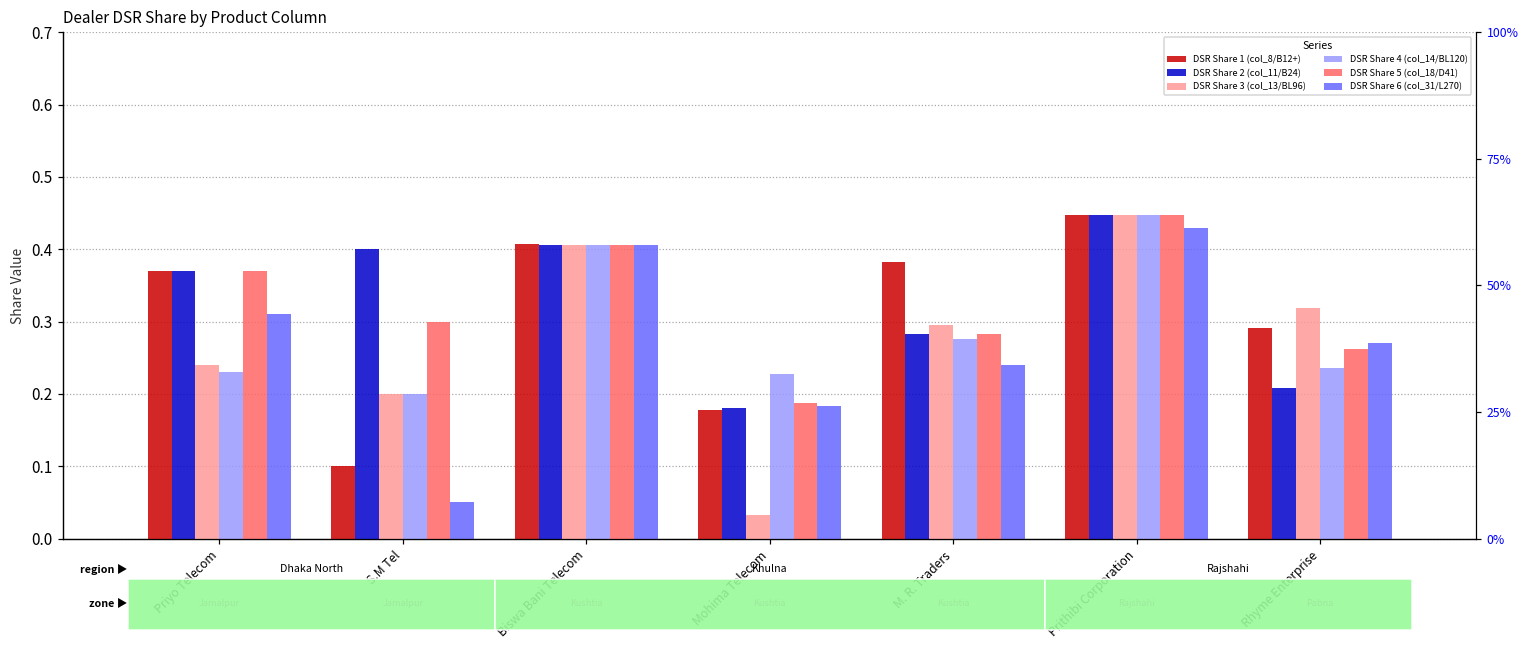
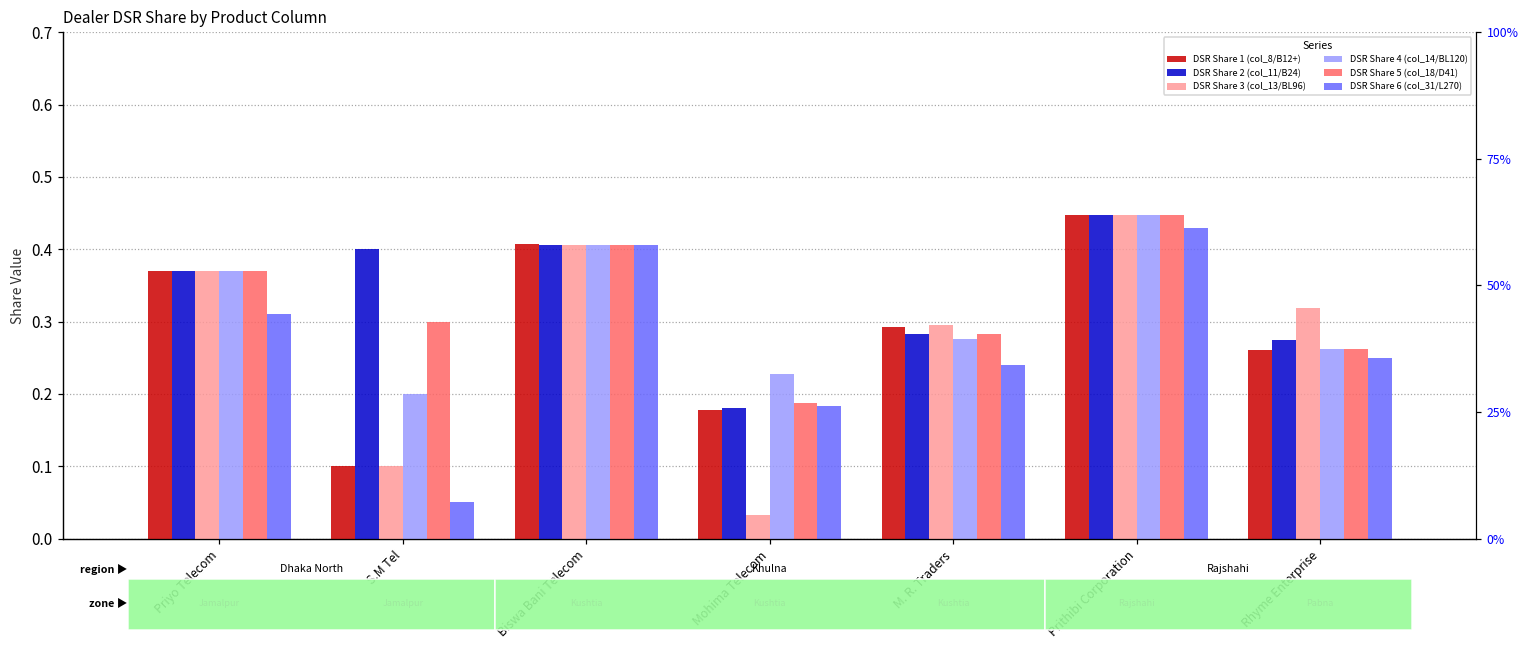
DSR Share 3 (col_13/BL96), Priyo Telecom: 0.24 -> 0.37
DSR Share 4 (col_14/BL120), Priyo Telecom: 0.23 -> 0.37
DSR Share 3 (col_13/BL96), S.M Tel: 0.2 -> 0.1
DSR Share 1 (col_8/B12+), M. R. Traders: 0.38 -> 0.29
DSR Share 1 (col_8/B12+), Rhyme Enterprise: 0.29 -> 0.26
DSR Share 2 (col_11/B24), Rhyme Enterprise: 0.21 -> 0.27
DSR Share 4 (col_14/BL120), Rhyme Enterprise: 0.24 -> 0.26
DSR Share 6 (col_31/L270), Rhyme Enterprise: 0.27 -> 0.25
